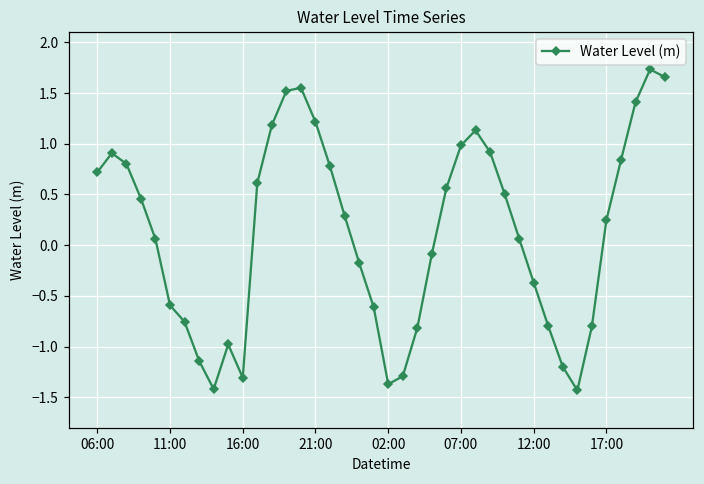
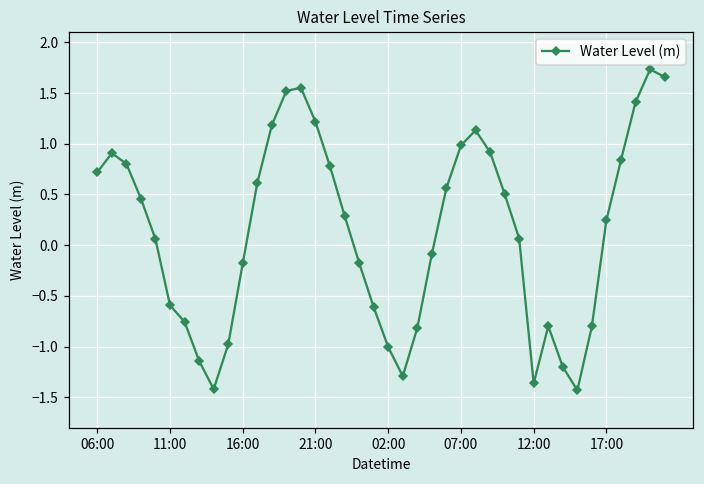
16:00: -1.3 -> -0.2
02:00: -1.4 -> -1.0
12:00: -0.4 -> -1.4
